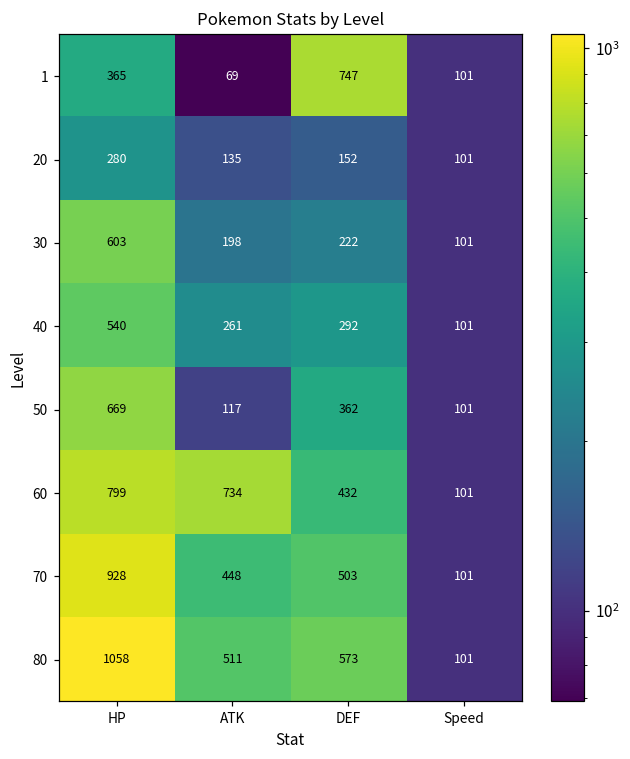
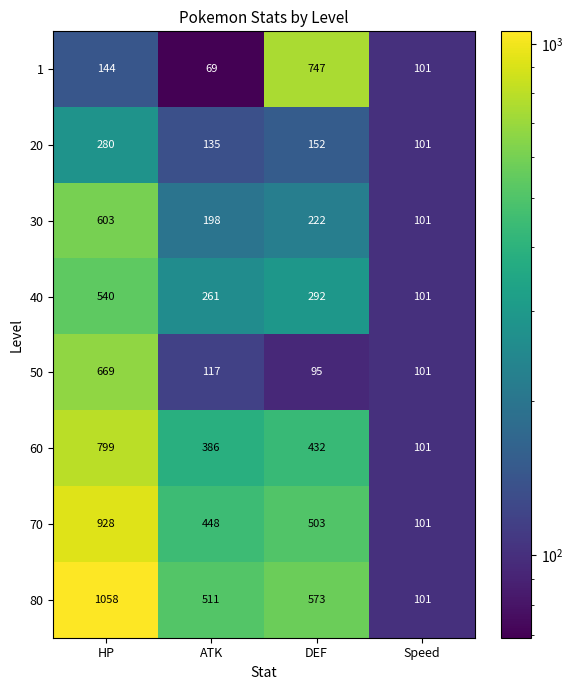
1, HP: 365 -> 144
50, DEF: 362 -> 95
60, ATK: 734 -> 386
